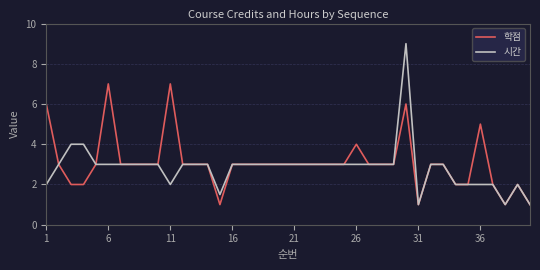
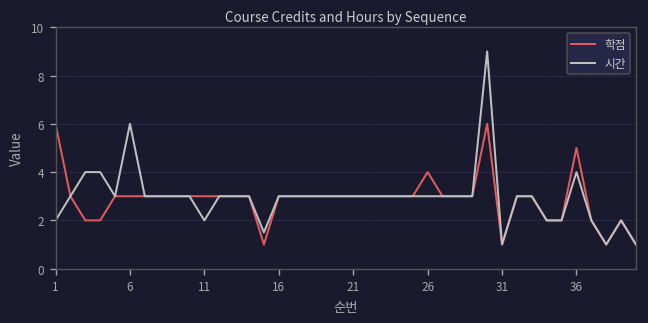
학점, 6: 7 -> 3
시간, 6: 3 -> 6
학점, 11: 7 -> 3
시간, 36: 2 -> 4
